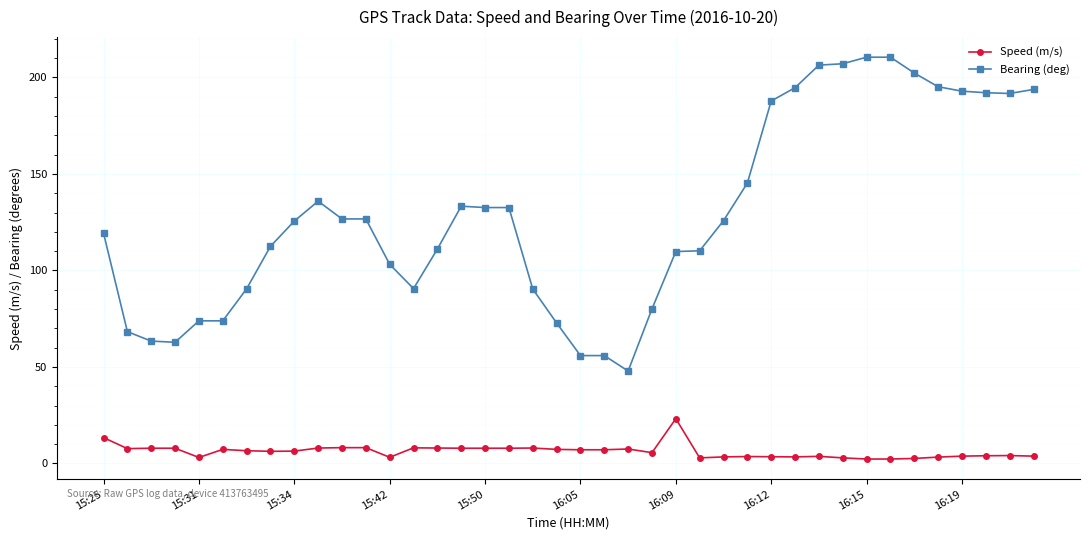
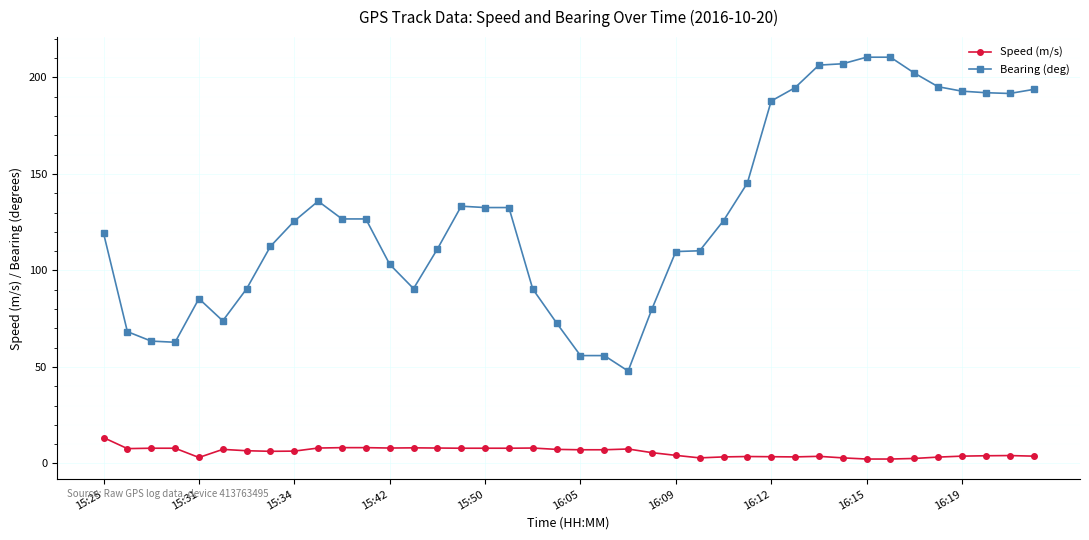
Bearing (deg), 15:31: 74 -> 85
Speed (m/s), 15:42: 3 -> 8
Speed (m/s), 16:09: 23 -> 4
